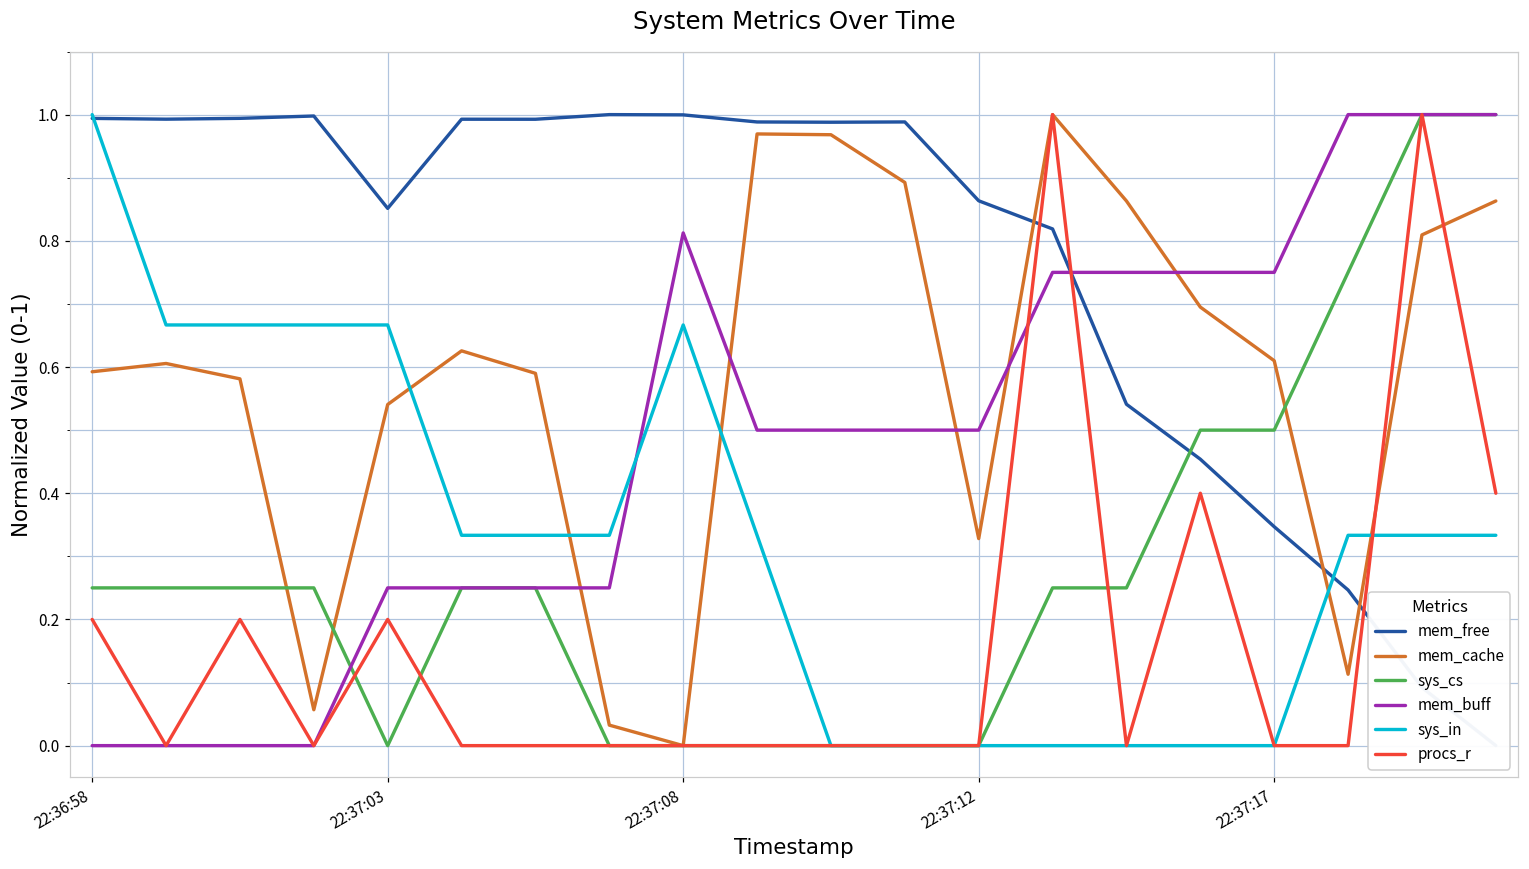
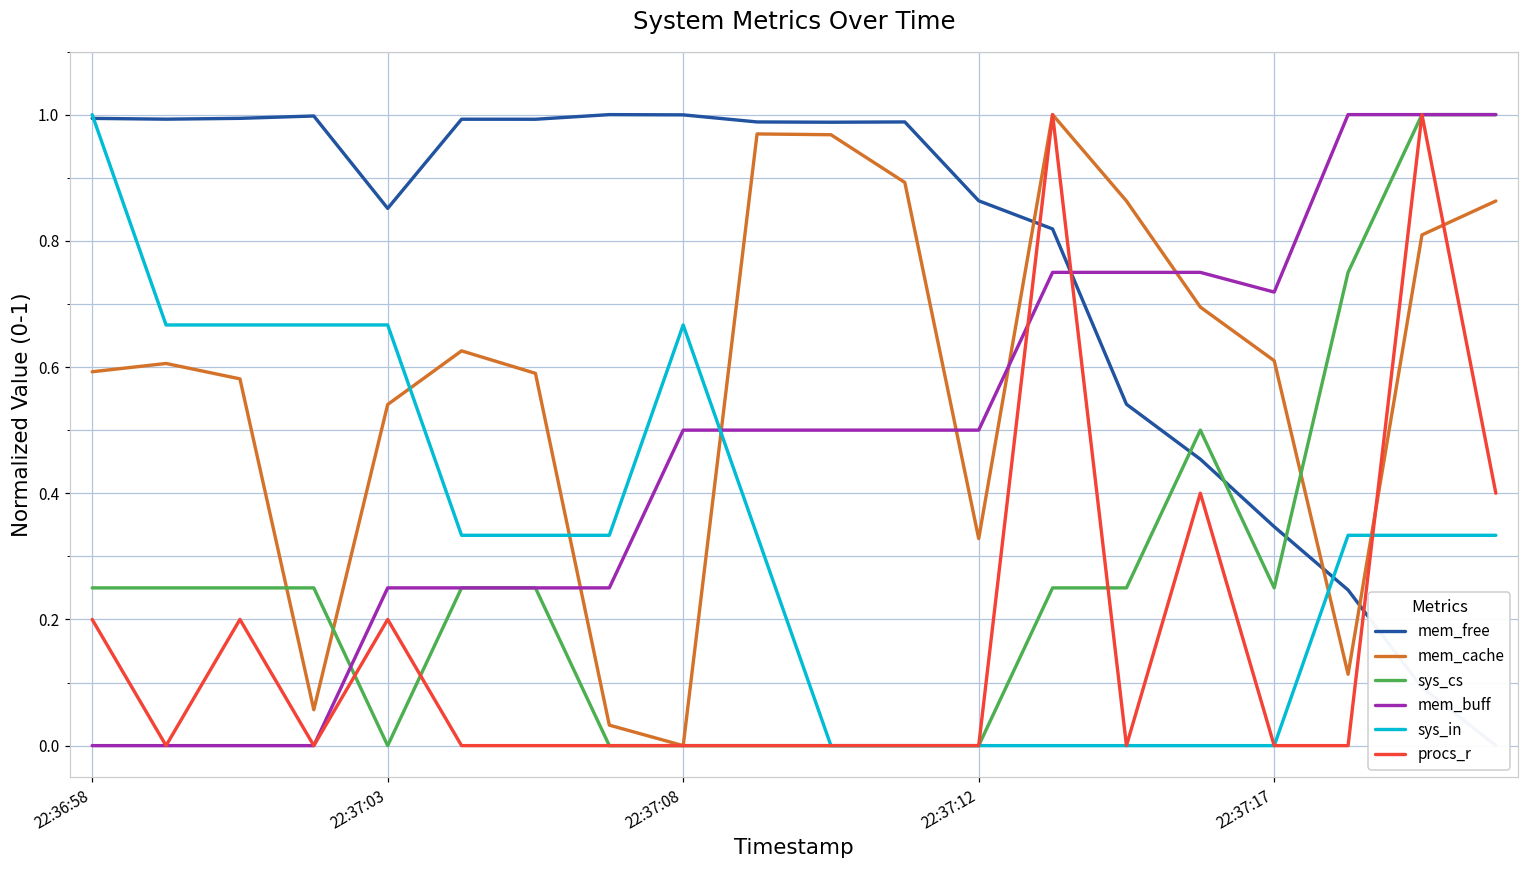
mem_buff, 22:37:08: 0.81 -> 0.50
sys_cs, 22:37:17: 0.50 -> 0.25
mem_buff, 22:37:17: 0.75 -> 0.72
